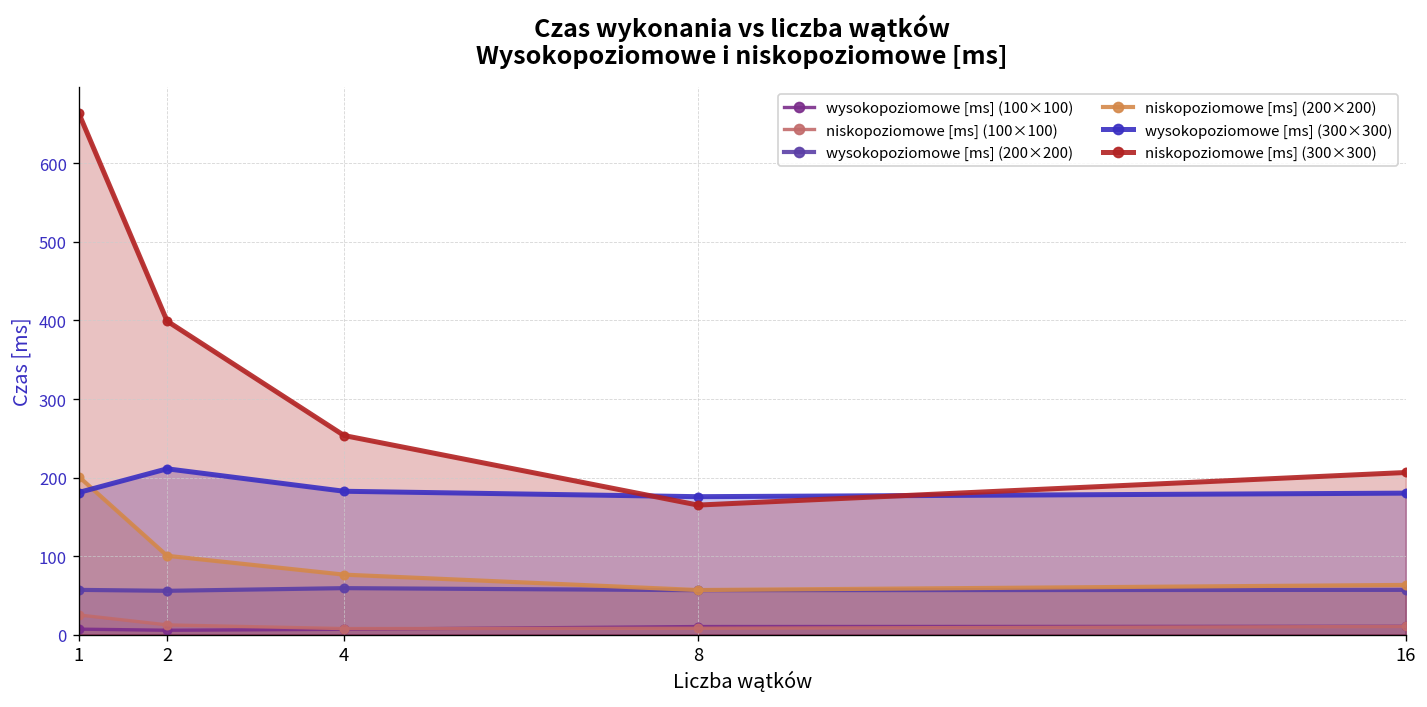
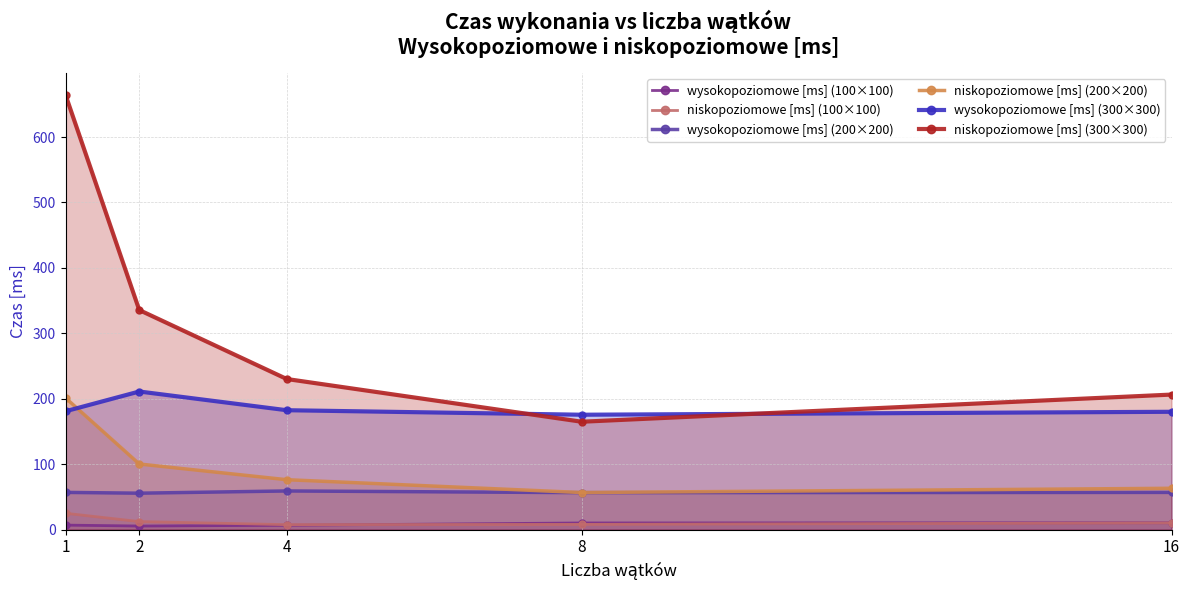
niskopoziomowe [ms] (300×300), 2: 400 -> 340
niskopoziomowe [ms] (300×300), 4: 250 -> 230
